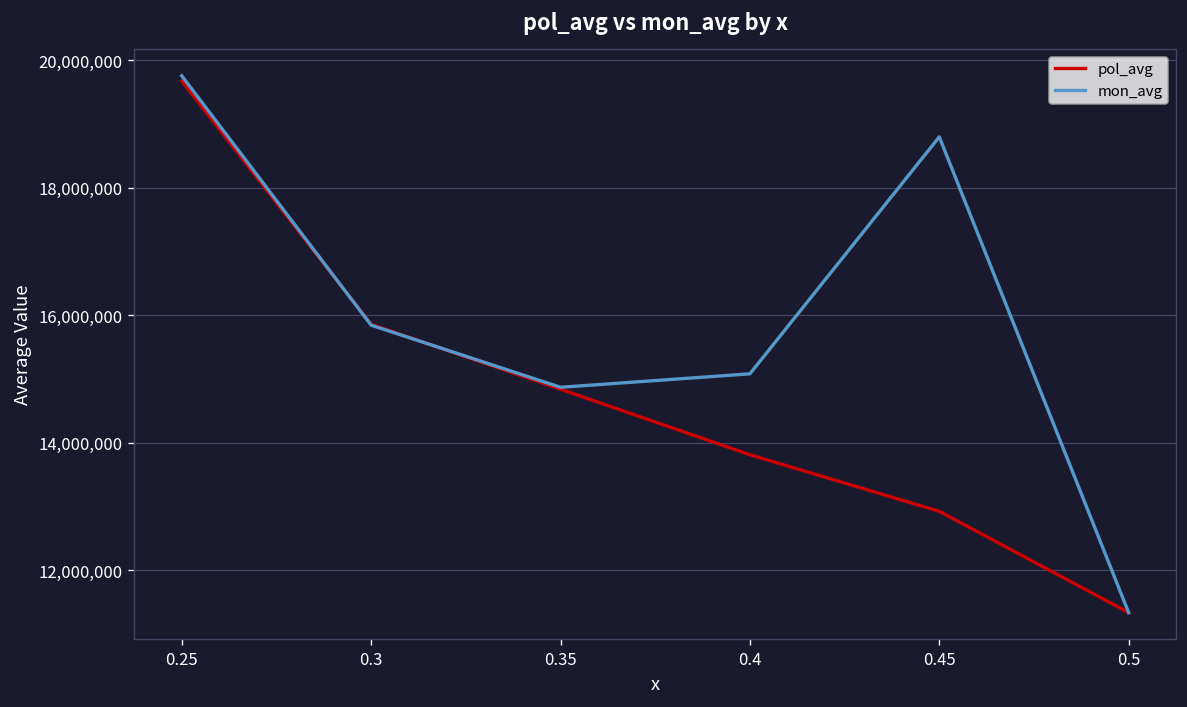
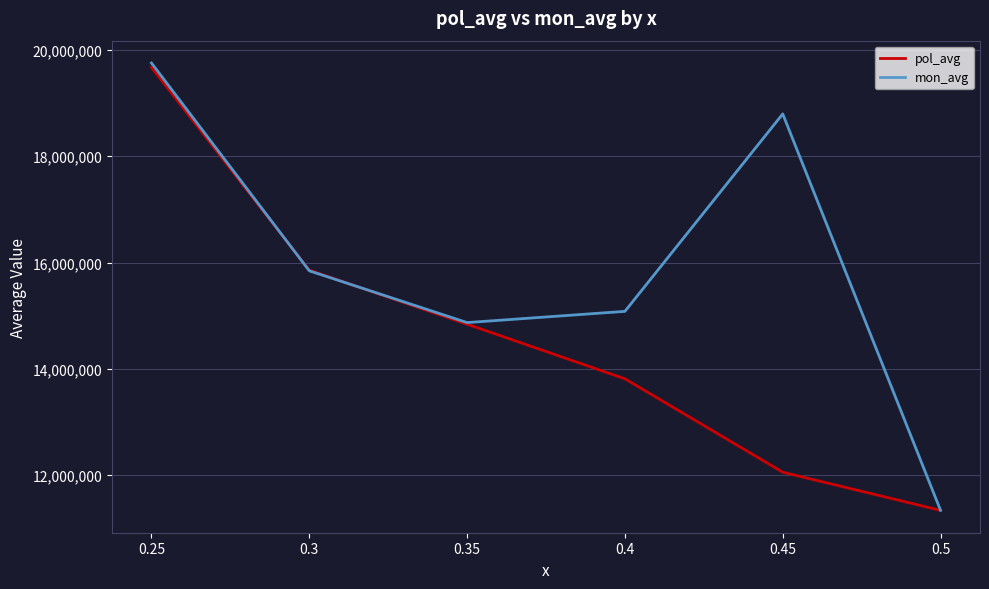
pol_avg, 0.45: 12,900,000 -> 12,100,000
